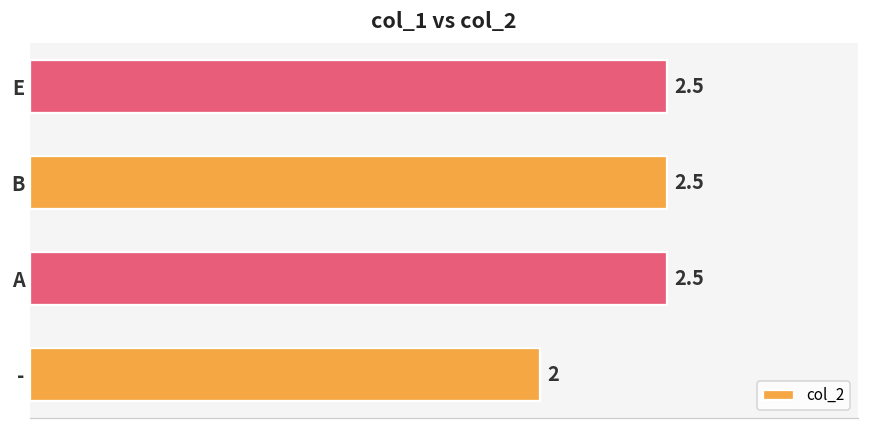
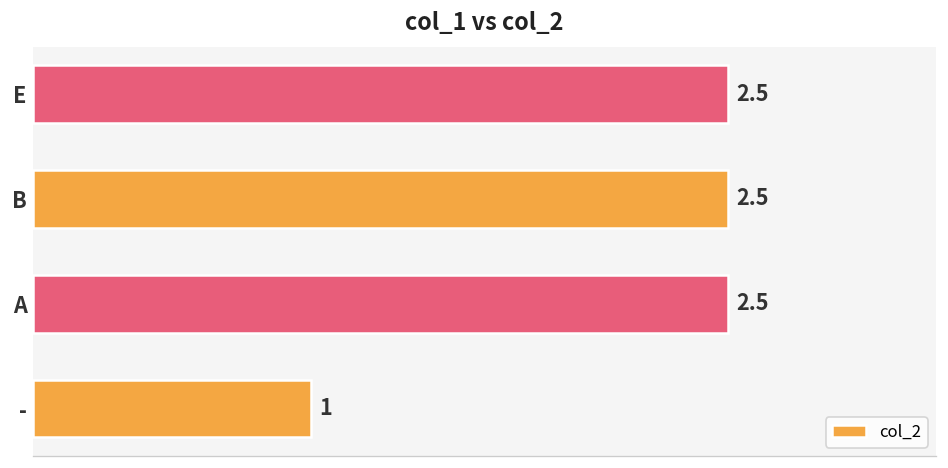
-: 2 -> 1
